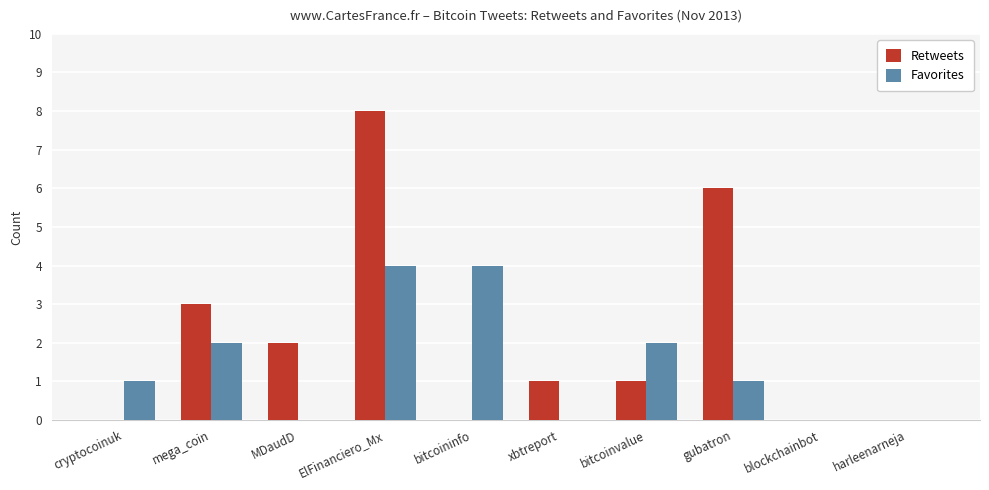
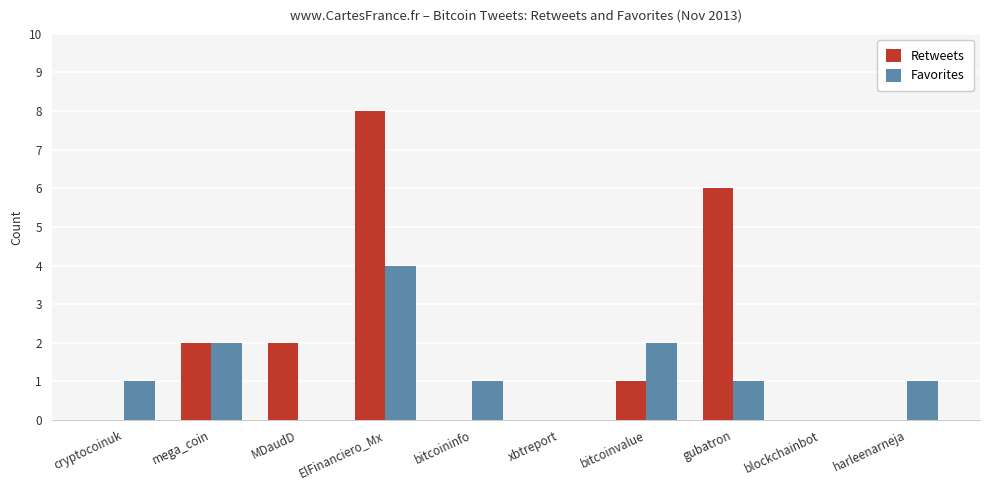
Retweets, mega_coin: 3 -> 2
Favorites, bitcoininfo: 4 -> 1
Retweets, xbtreport: 1 -> 0
Favorites, harleenarneja: 0 -> 1
